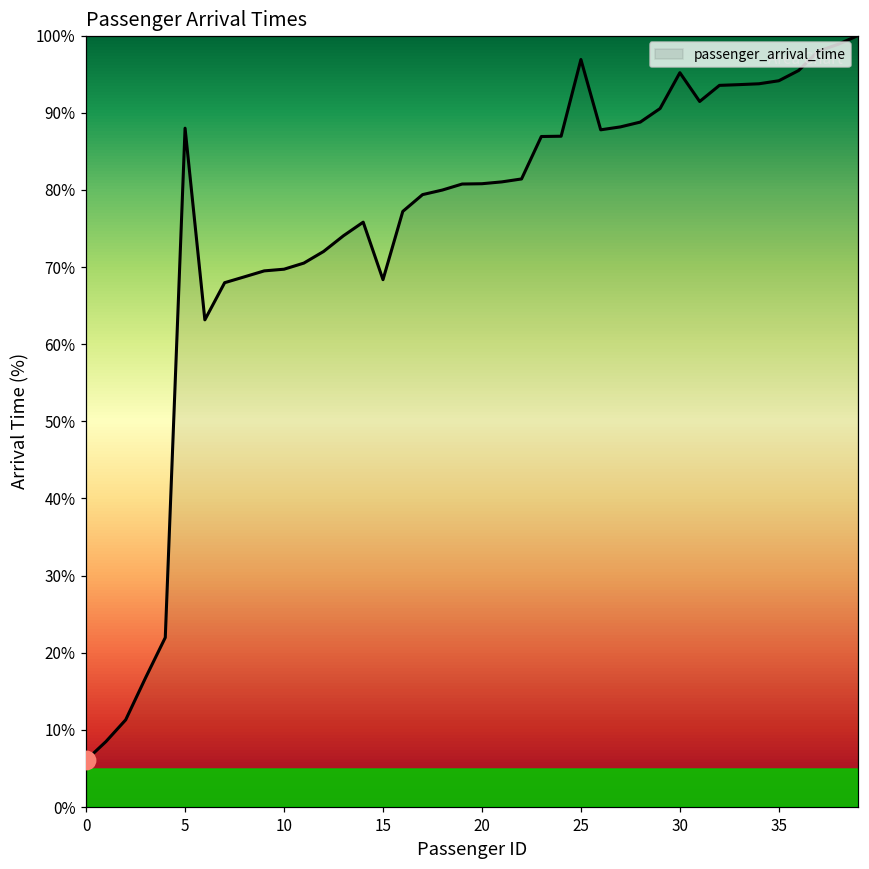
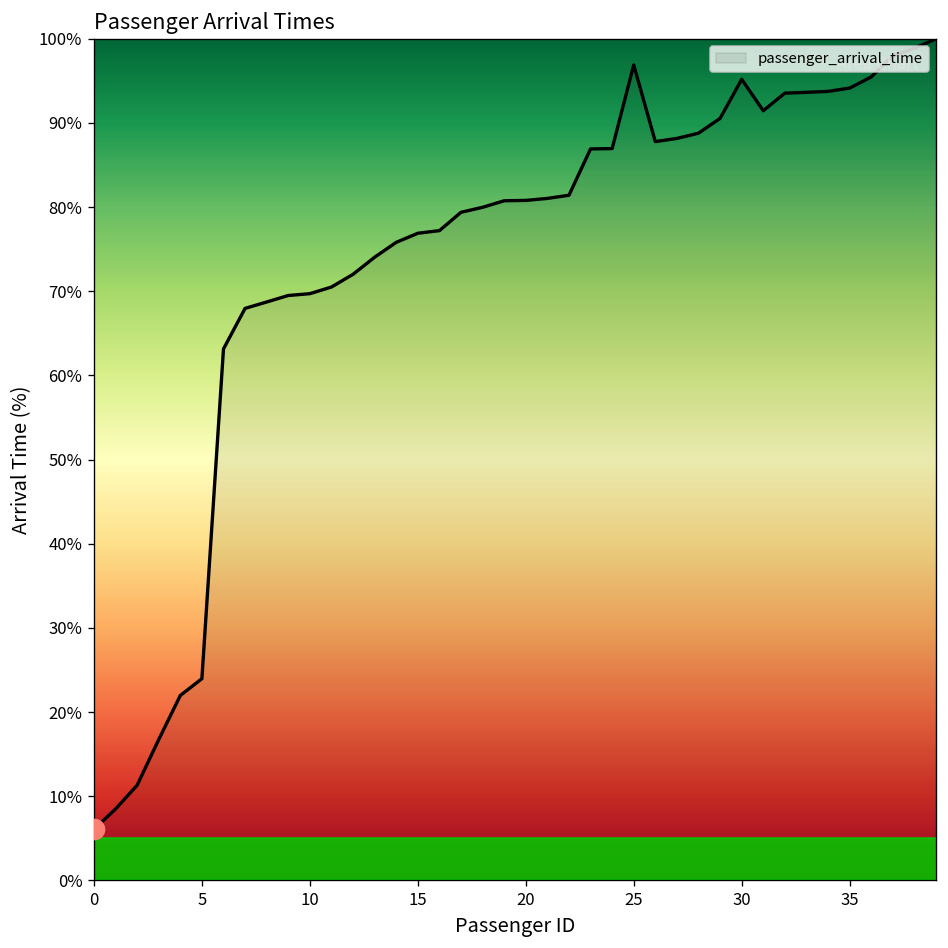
passenger_arrival_time, 5: 88% -> 24%
passenger_arrival_time, 15: 68% -> 77%
